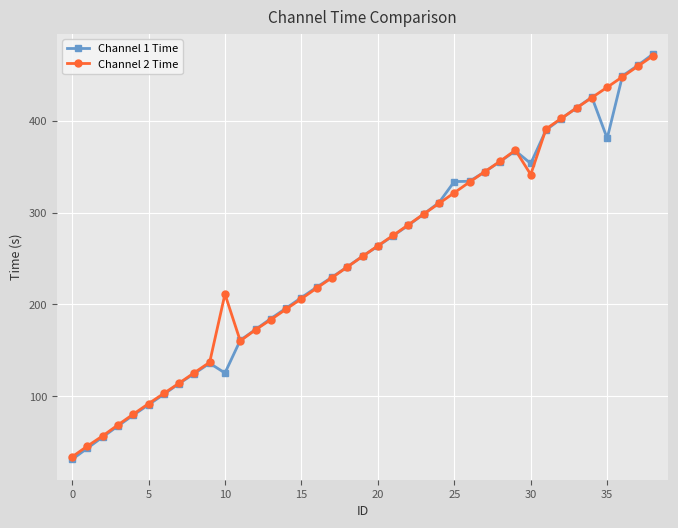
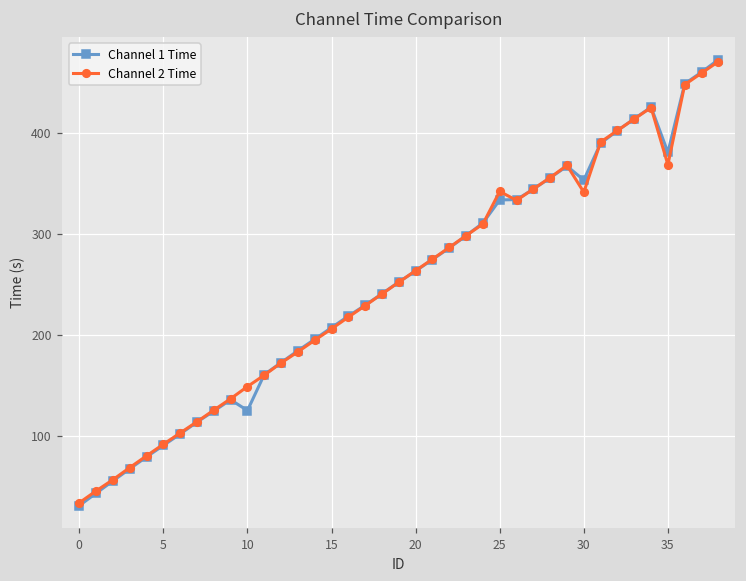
Channel 2 Time, 10: 210 -> 150
Channel 2 Time, 25: 320 -> 340
Channel 2 Time, 35: 440 -> 370
